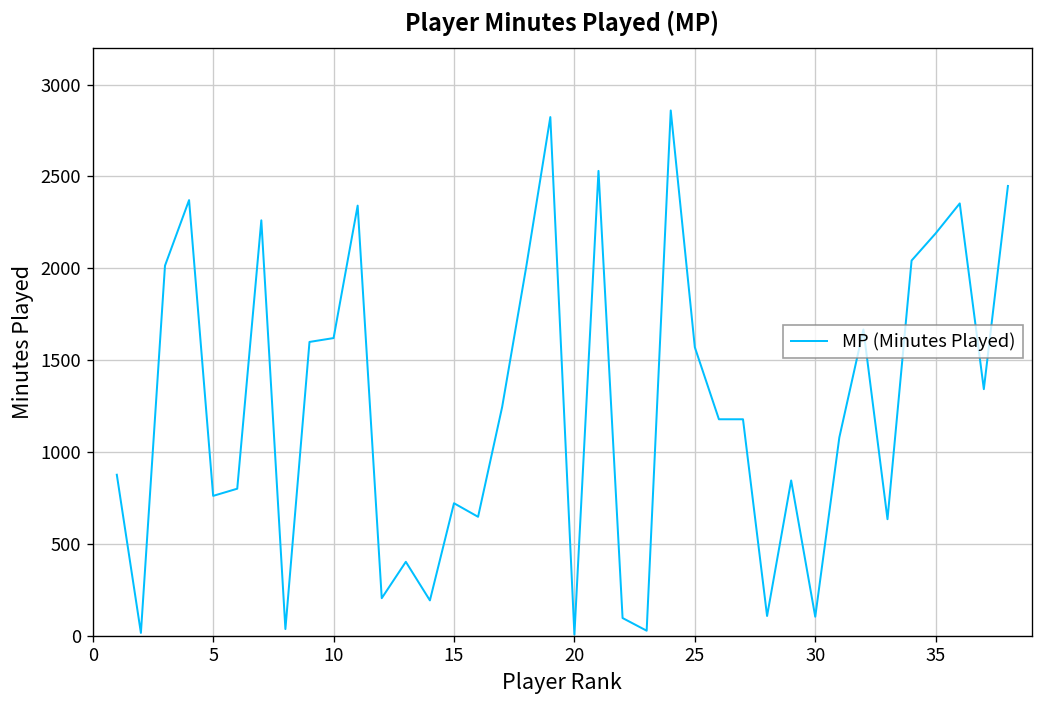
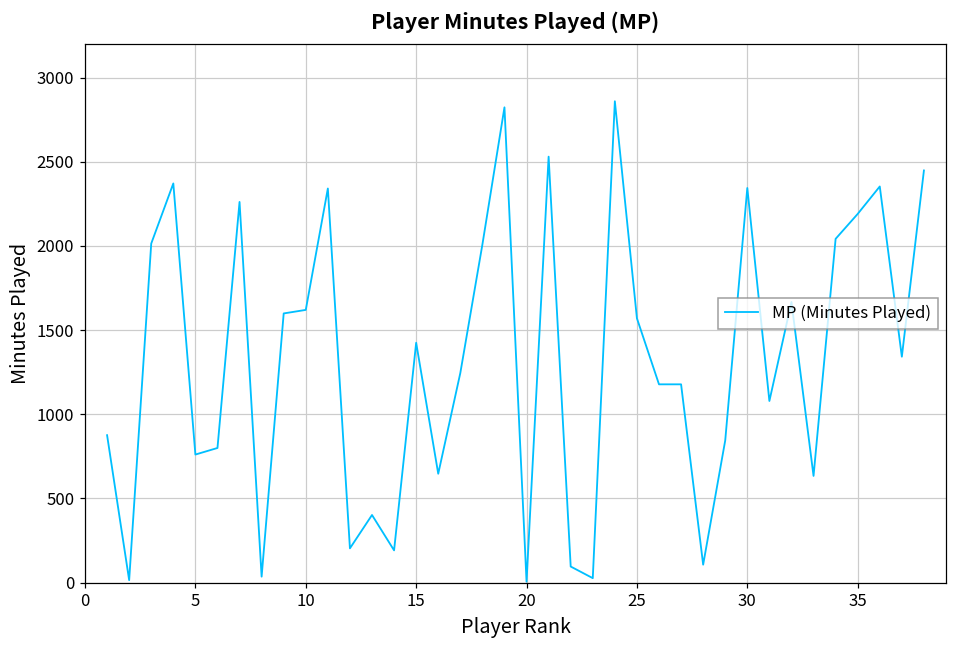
15: 720 -> 1430
30: 100 -> 2340
